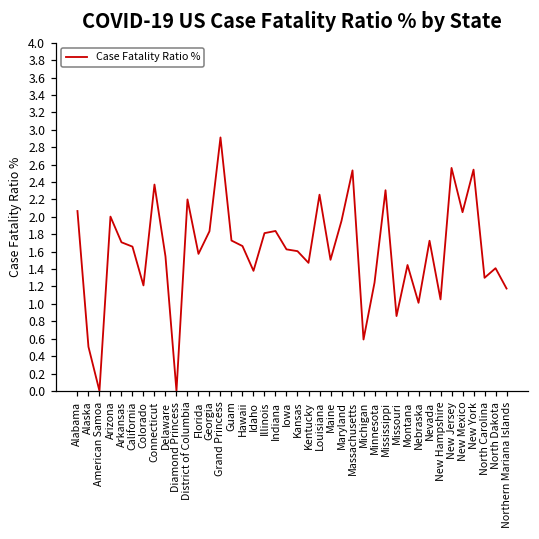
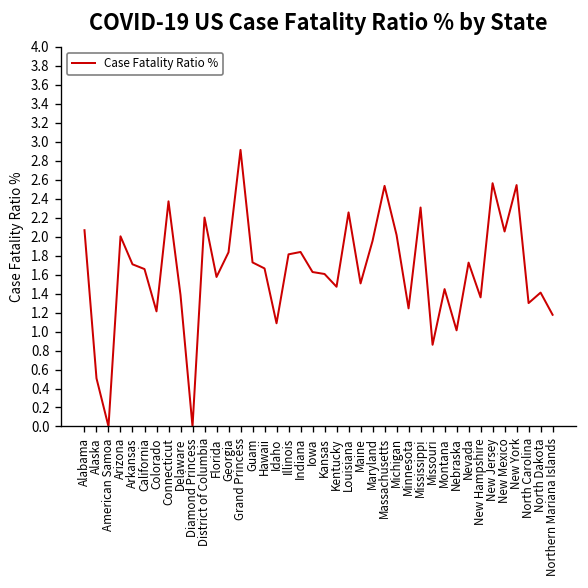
Delaware: 1.5 -> 1.4
Idaho: 1.4 -> 1.1
Michigan: 0.6 -> 2.0
New Hampshire: 1.1 -> 1.4
